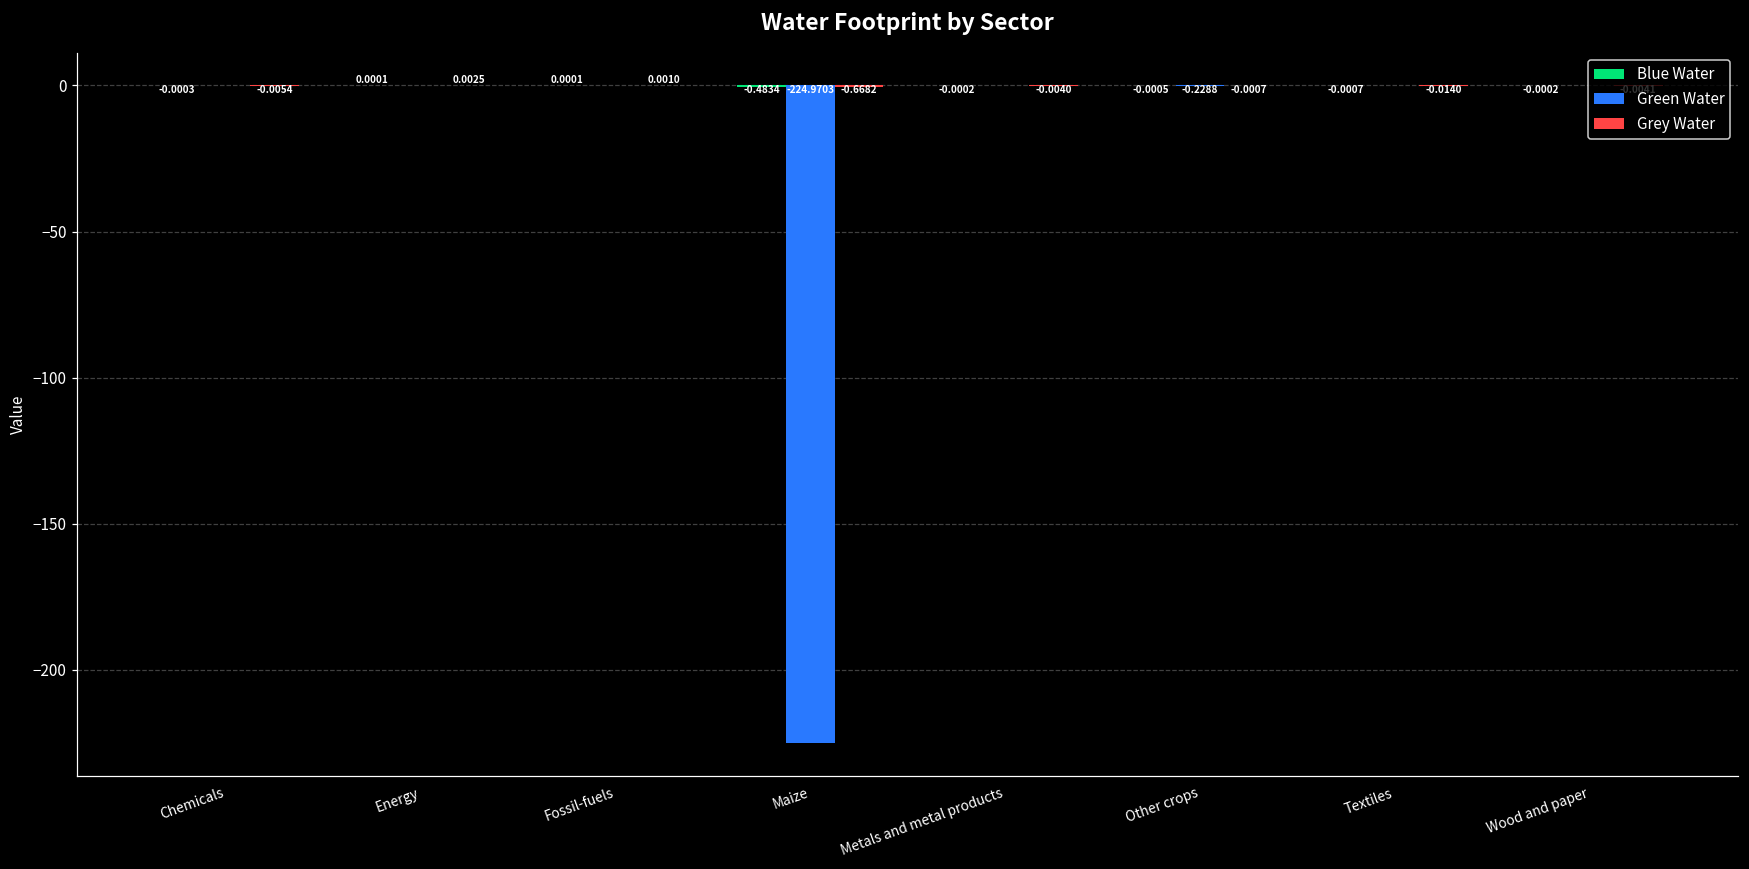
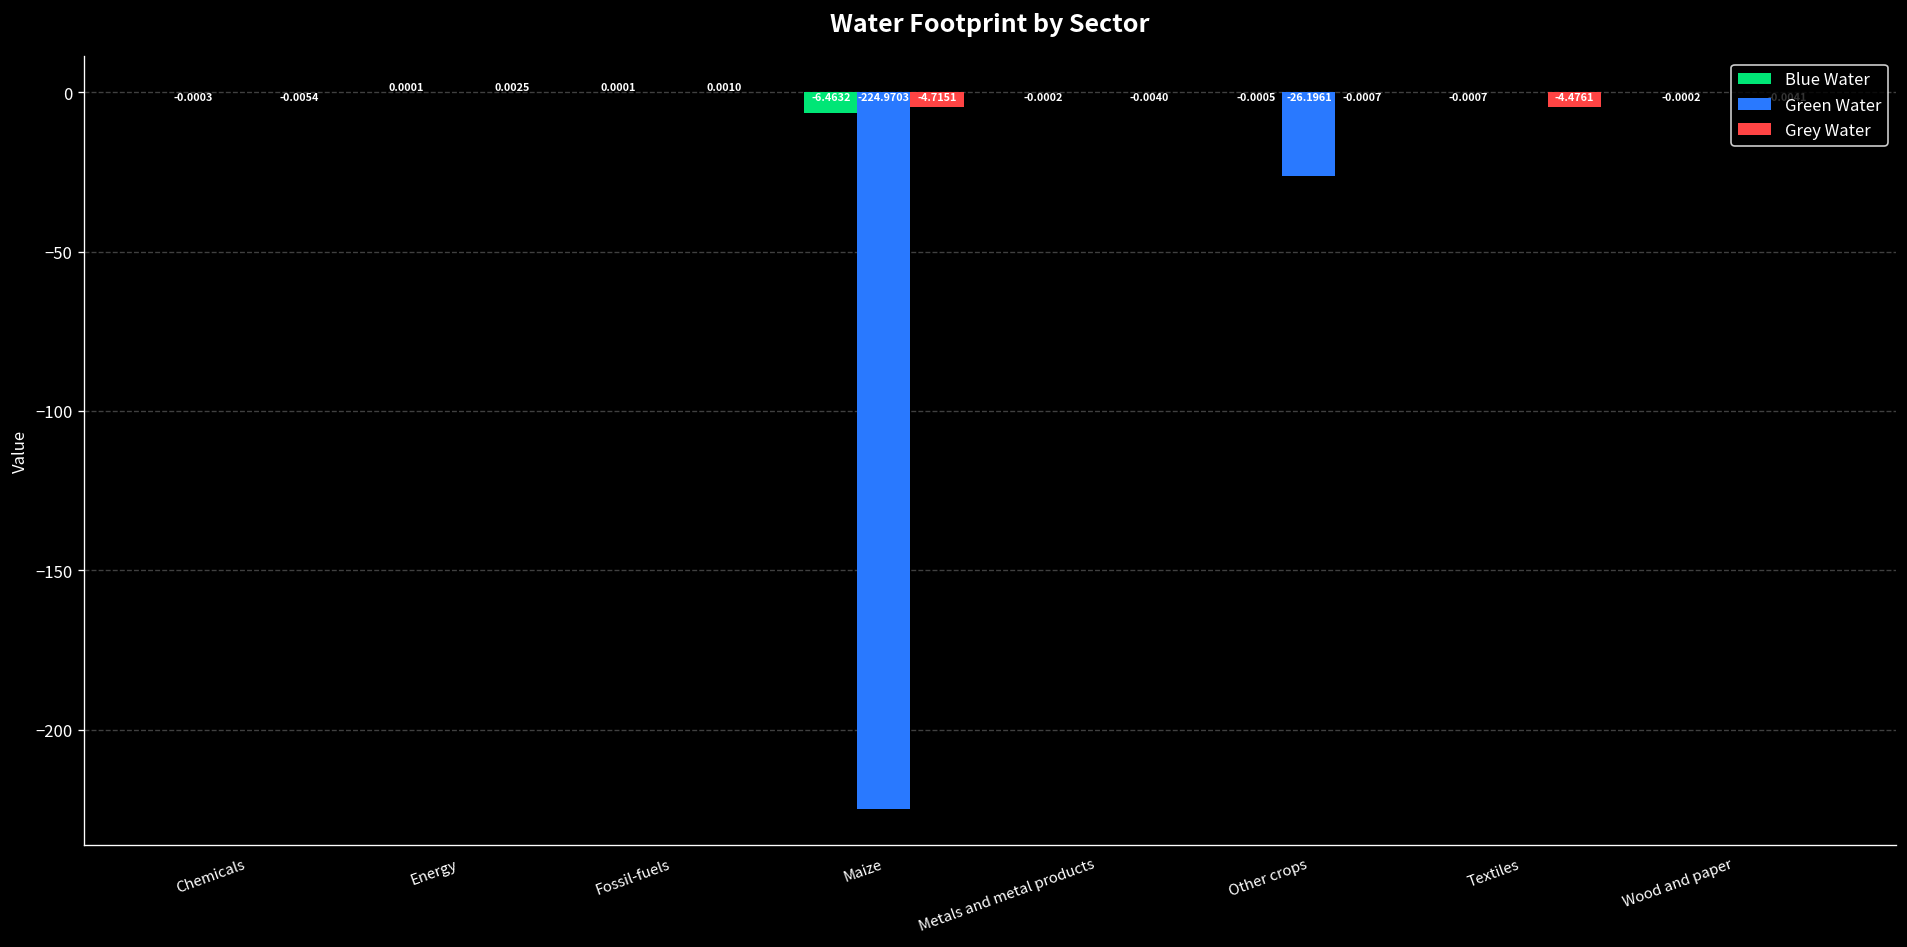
Blue Water, Maize: -0.4834 -> -6.4632
Grey Water, Maize: -0.6682 -> -4.7151
Green Water, Other crops: -0.2288 -> -26.1961
Grey Water, Textiles: -0.0140 -> -4.4761
